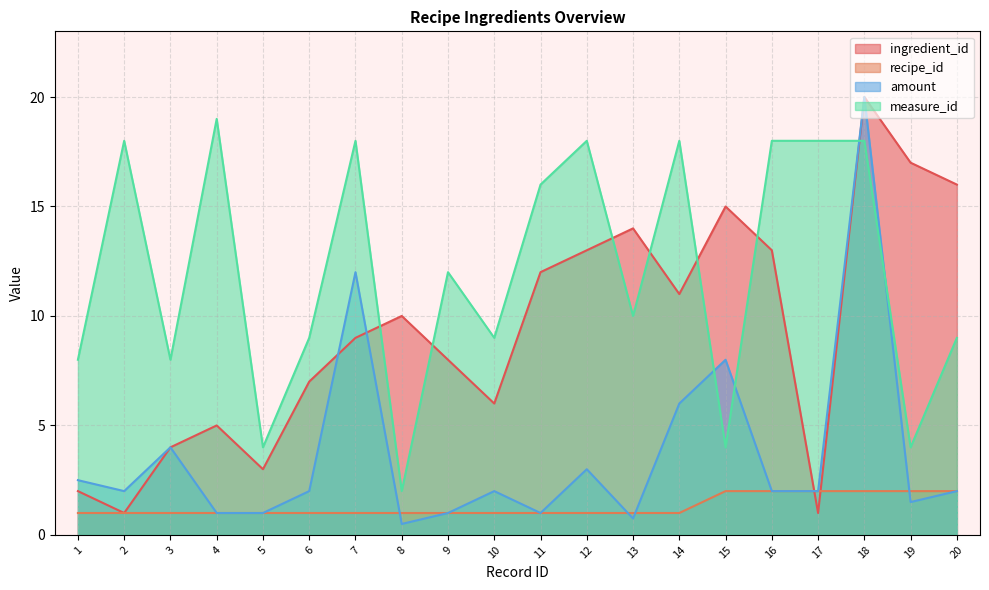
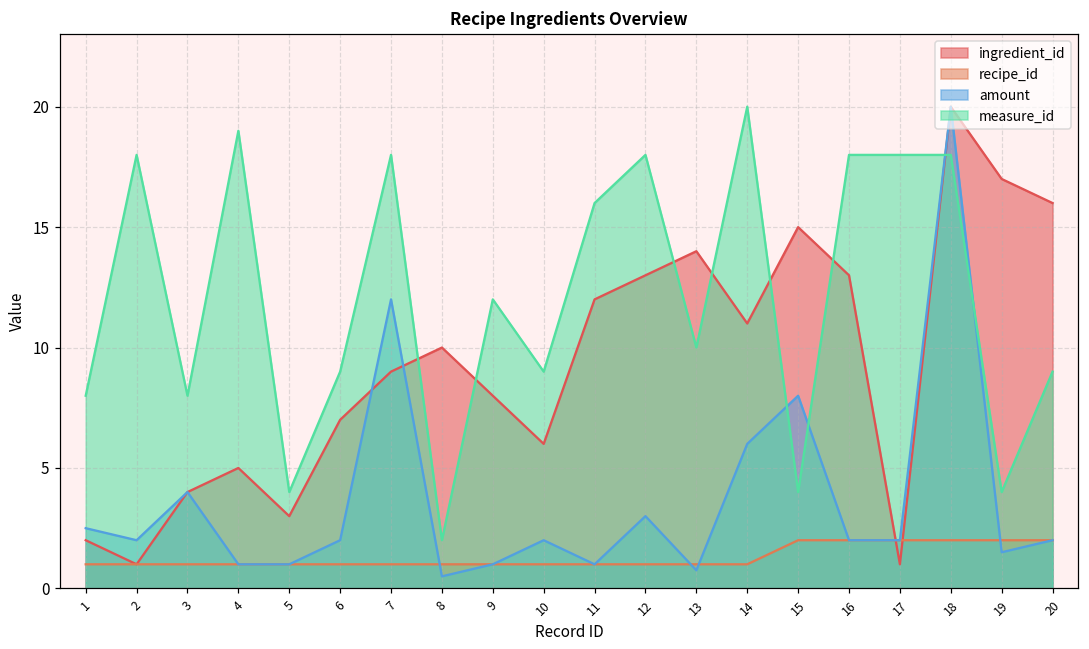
measure_id, 14: 18 -> 20
